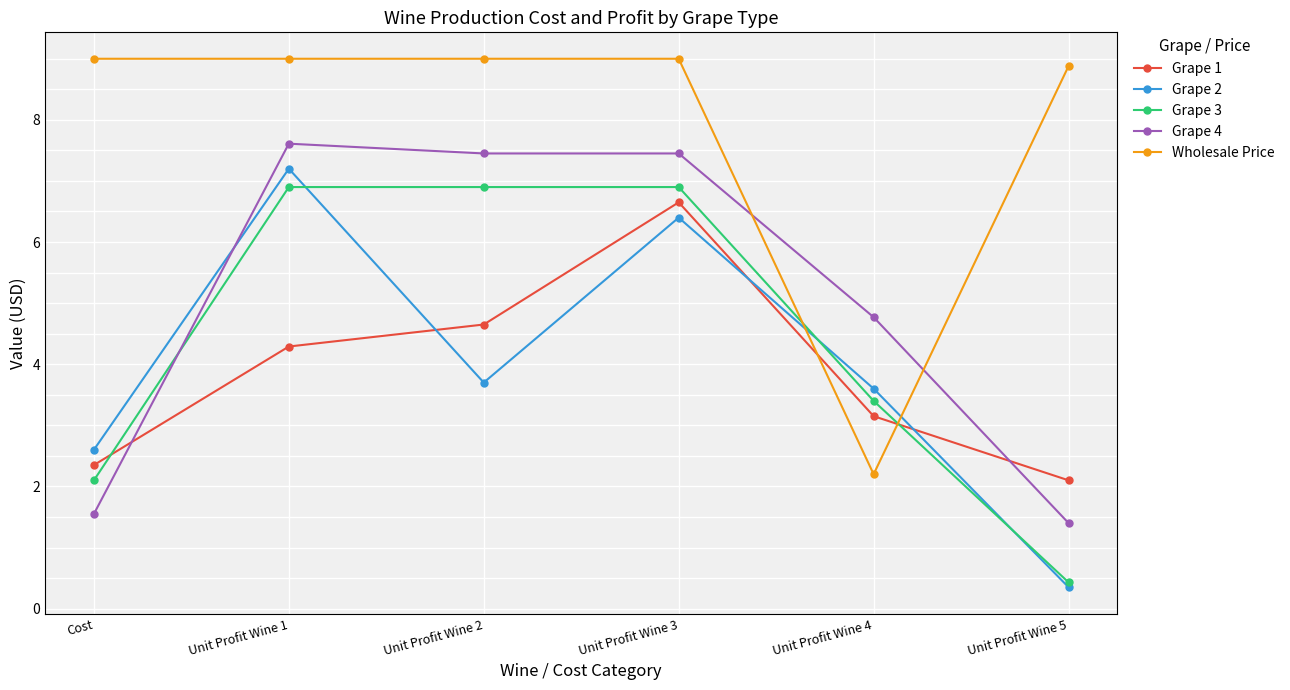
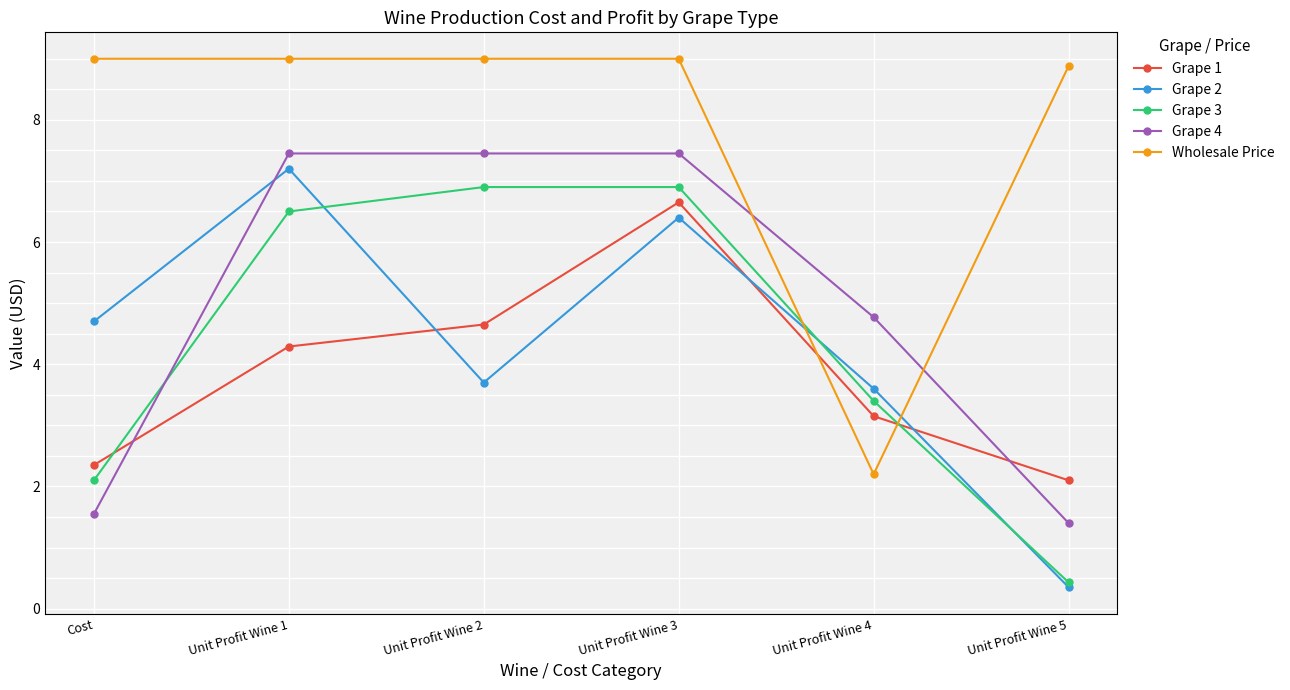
Grape 2, Cost: 2.6 -> 4.7
Grape 3, Unit Profit Wine 1: 6.9 -> 6.5
Grape 4, Unit Profit Wine 1: 7.6 -> 7.5
